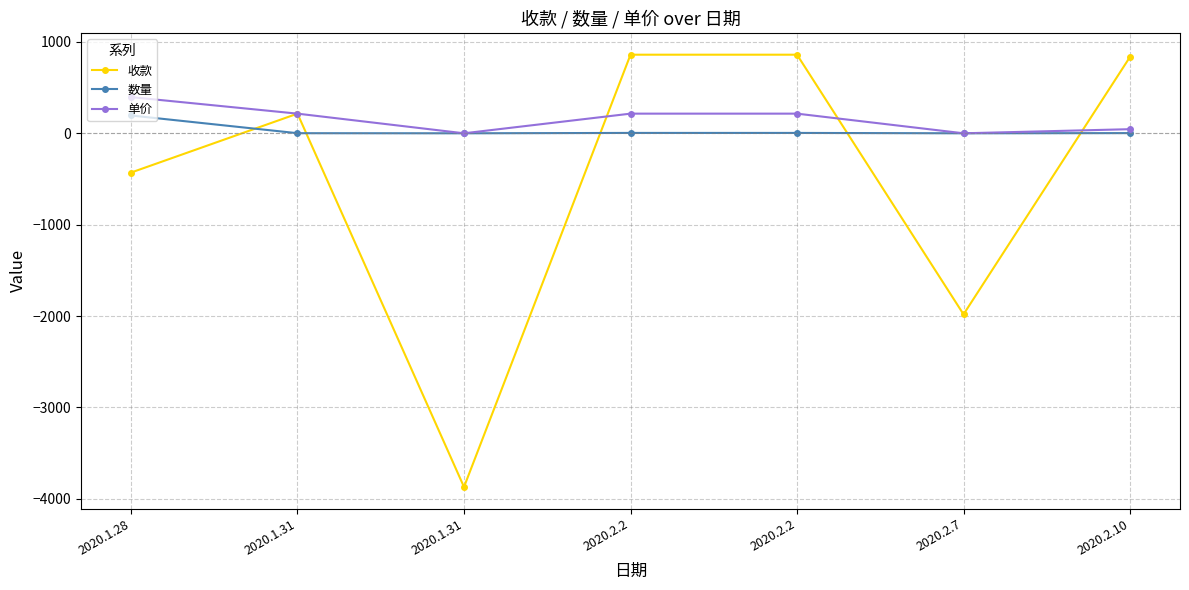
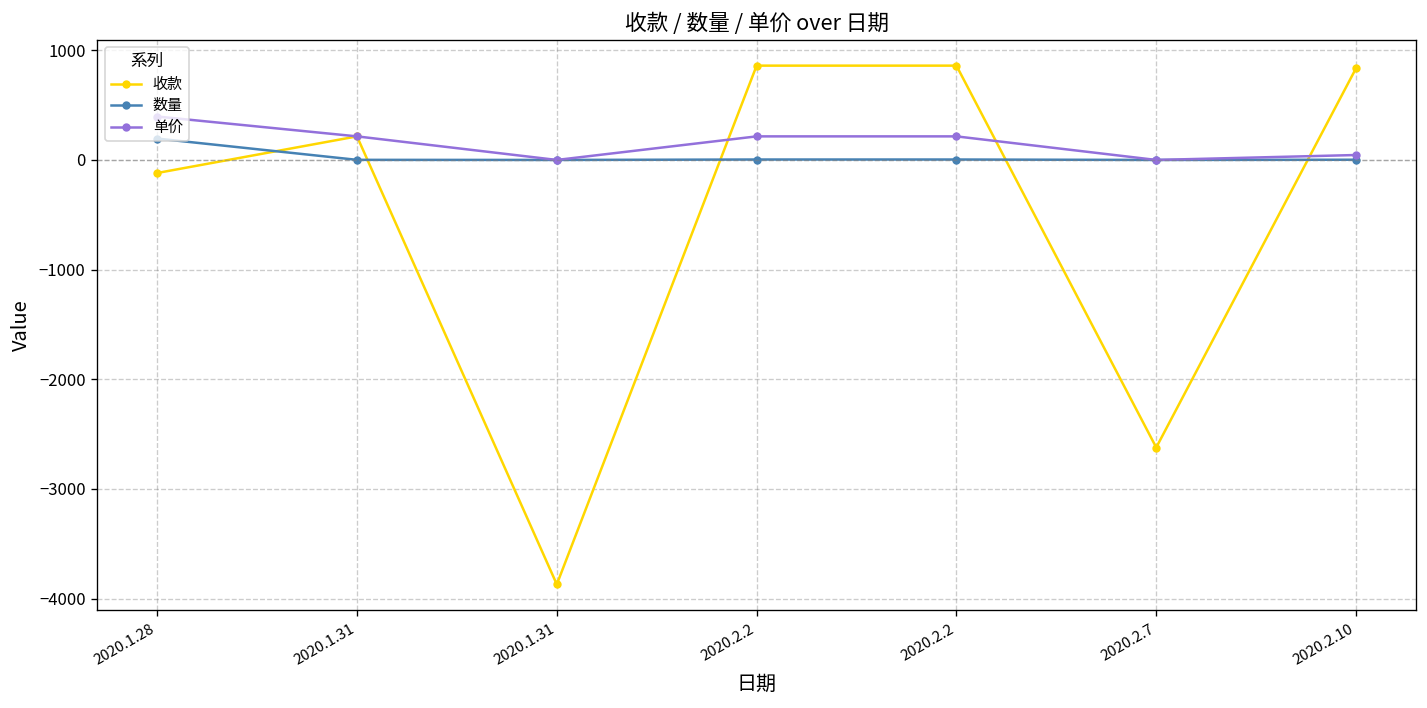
收款, 2020.1.28: -400 -> -100
收款, 2020.2.7: -2000 -> -2600
